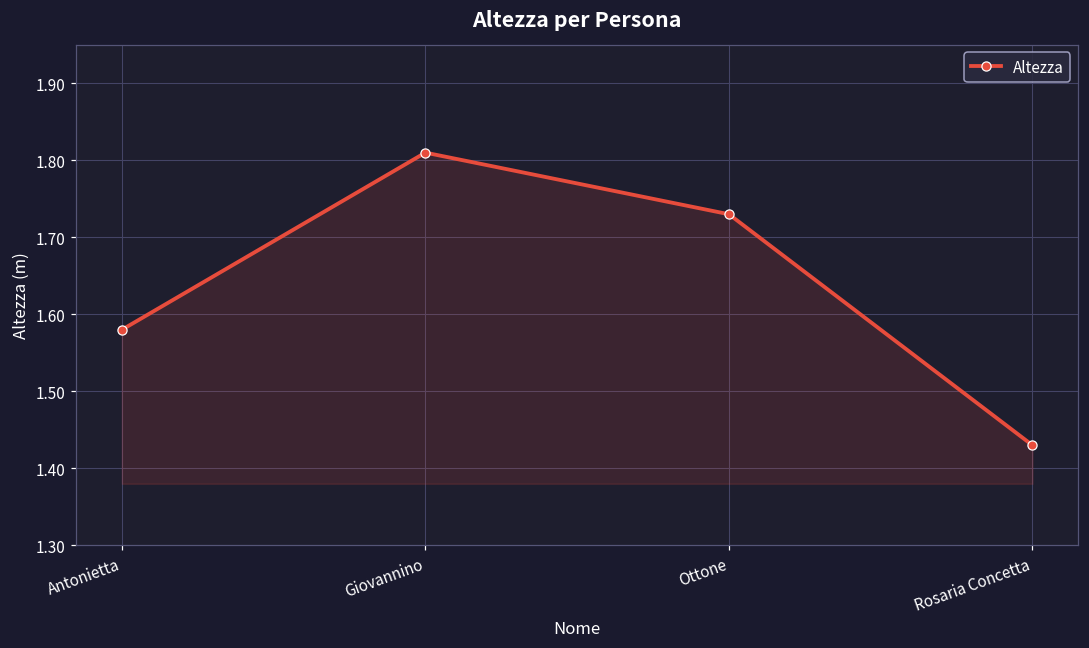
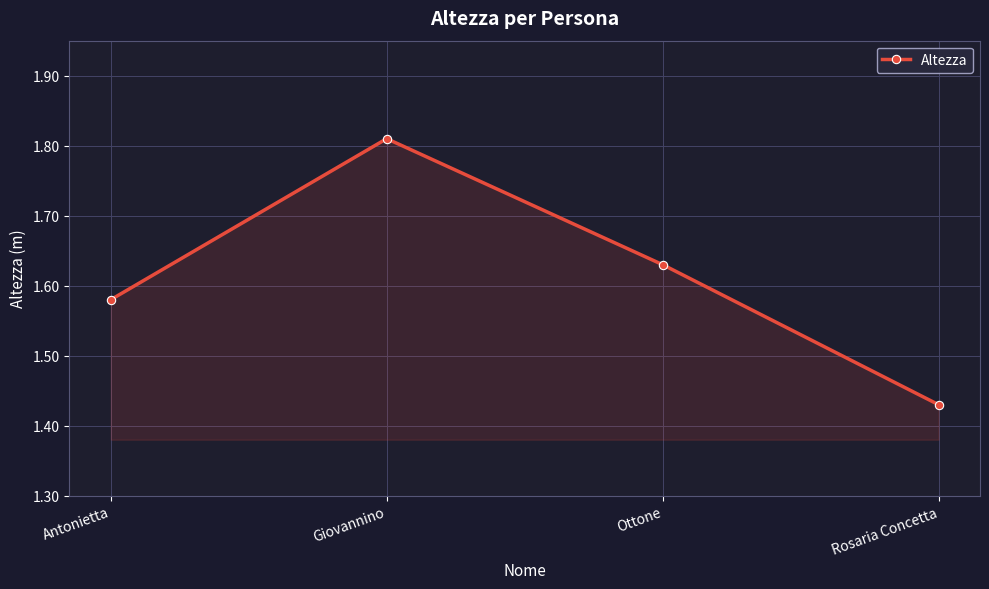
Ottone: 1.73 -> 1.63
